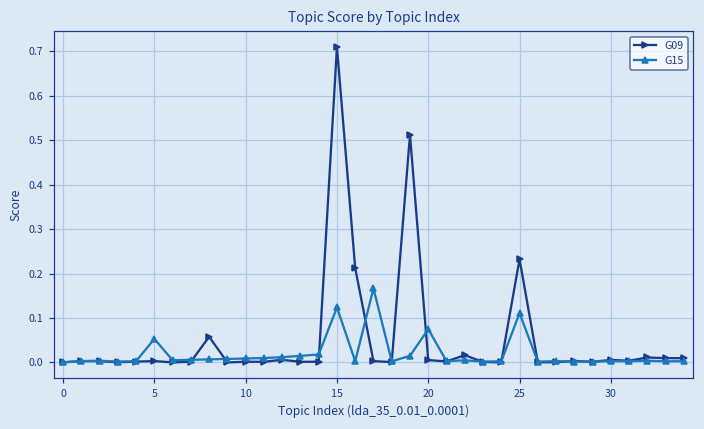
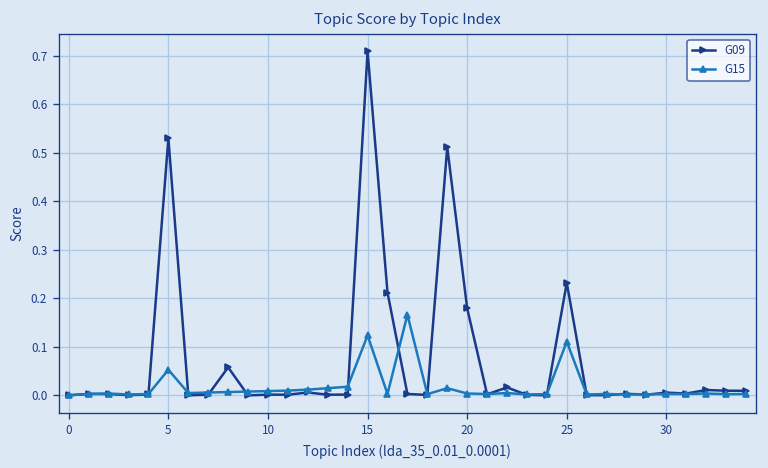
G09, 5: 0.00 -> 0.53
G09, 20: 0.01 -> 0.18
G15, 20: 0.08 -> 0.00
